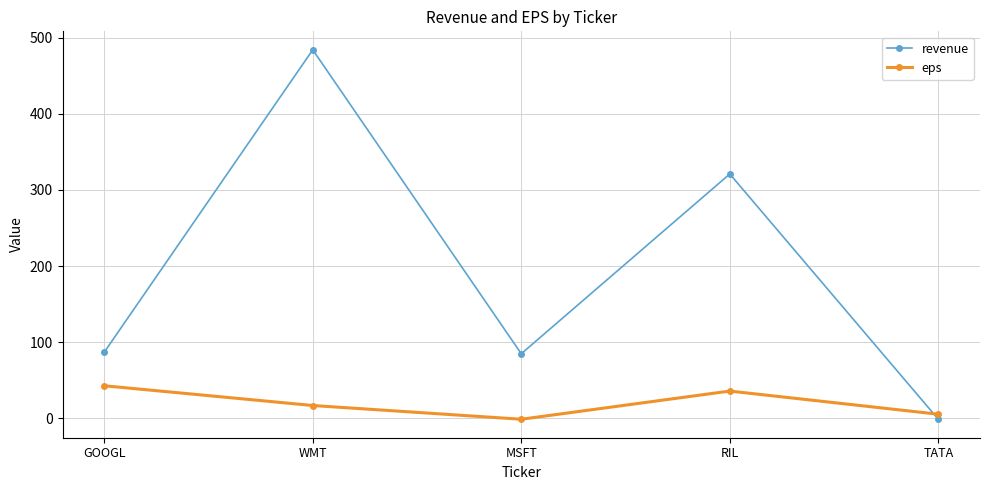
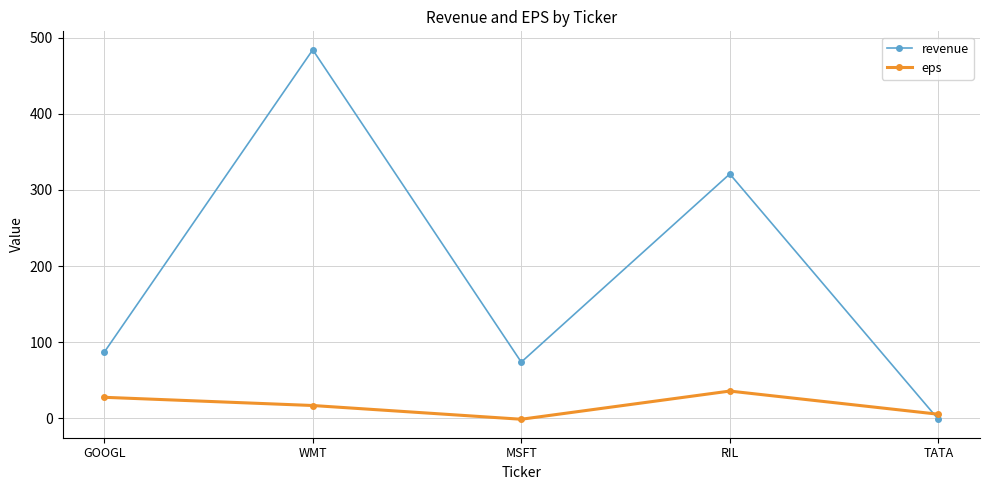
eps, GOOGL: 40 -> 30
revenue, MSFT: 90 -> 70
